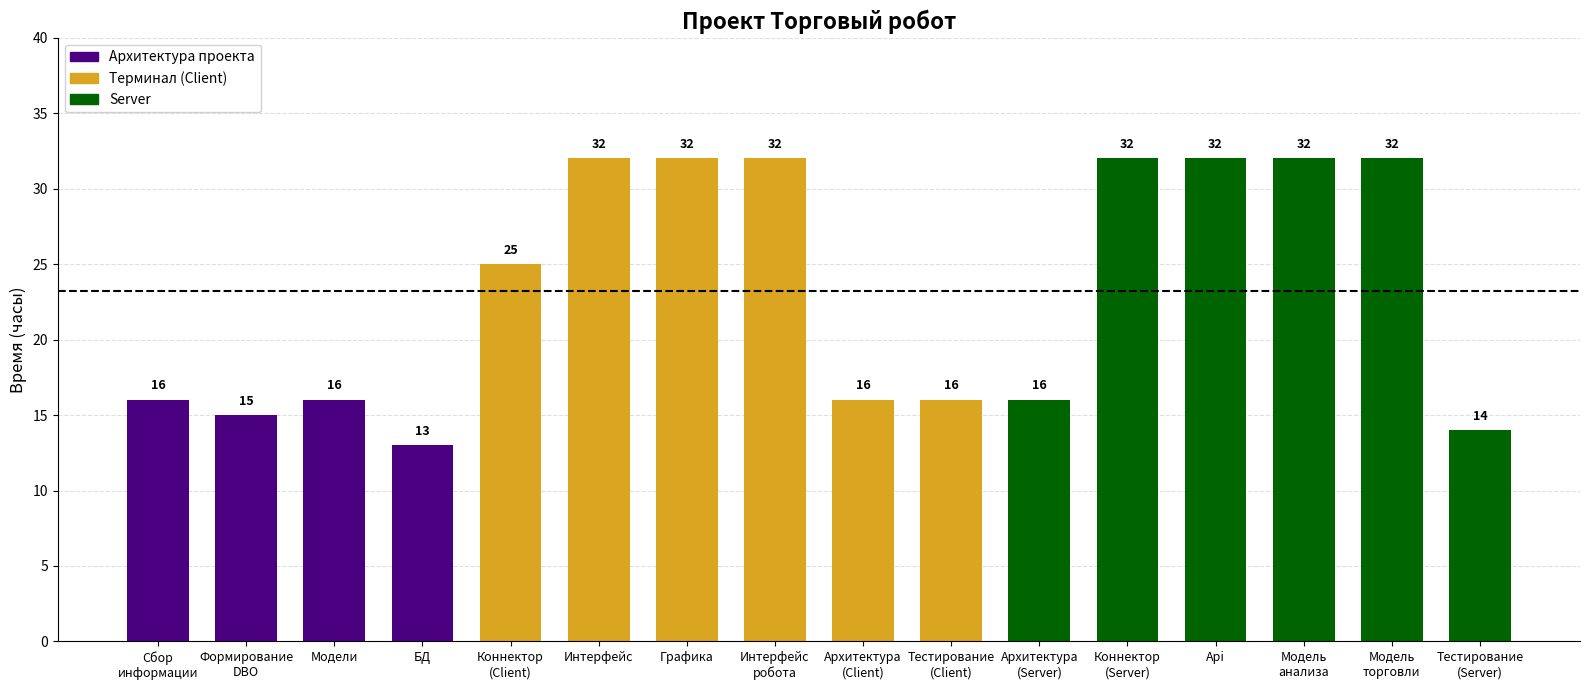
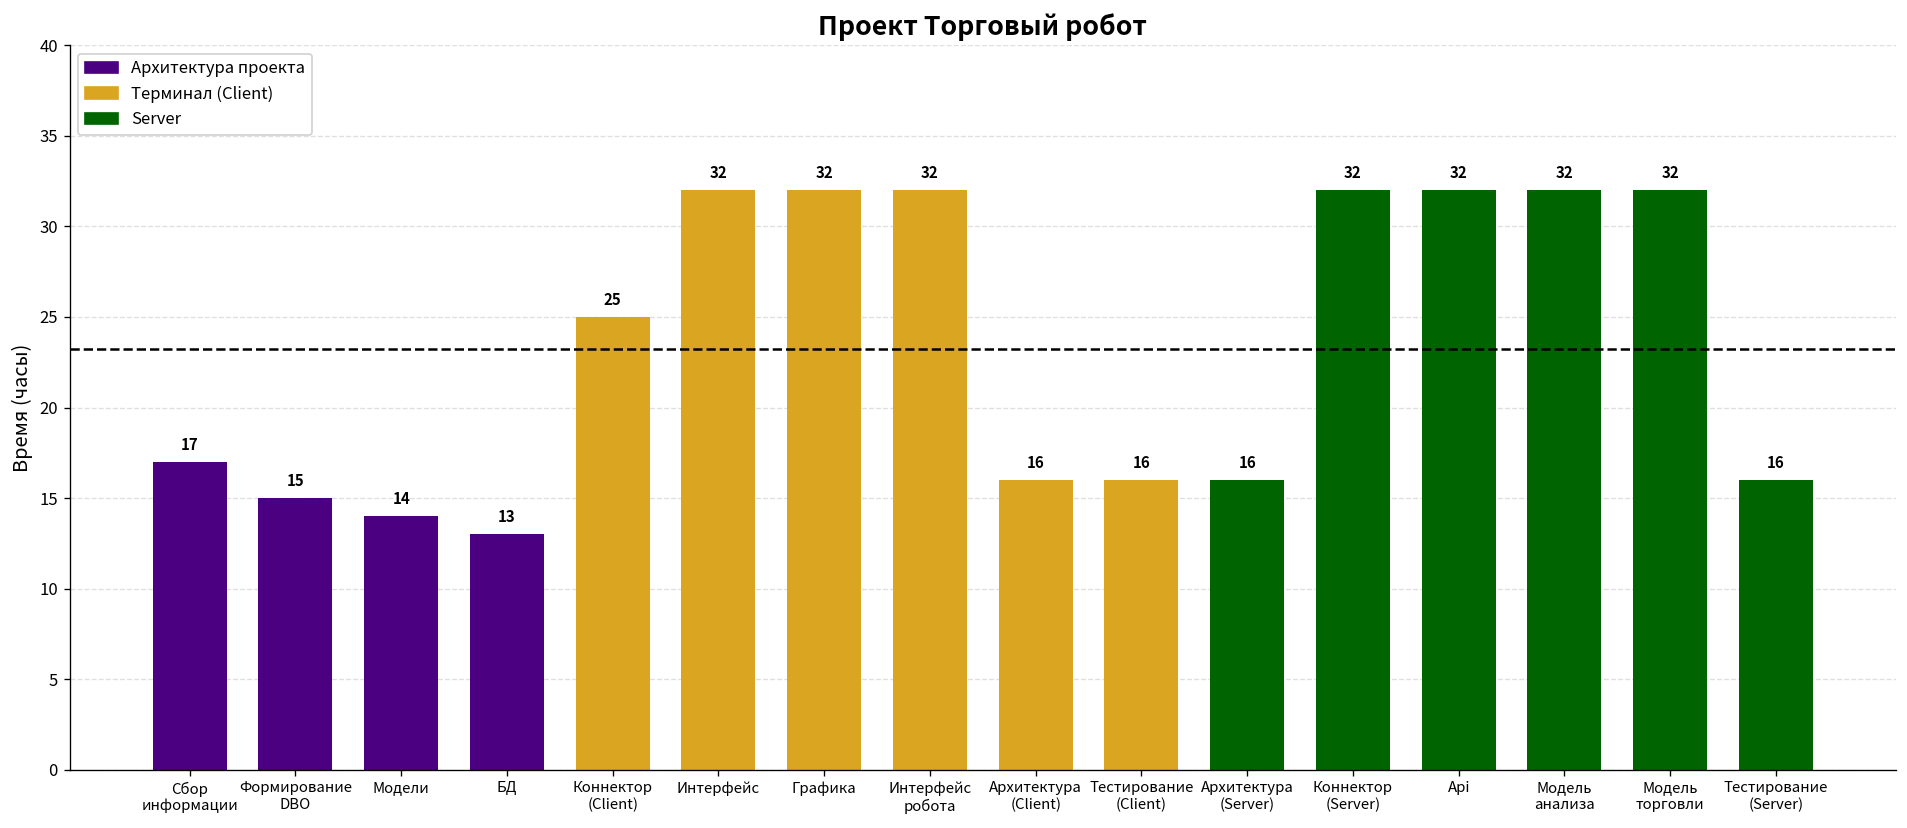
Сбор информации: 16 -> 17
Модели: 16 -> 14
Тестирование (Server): 14 -> 16
